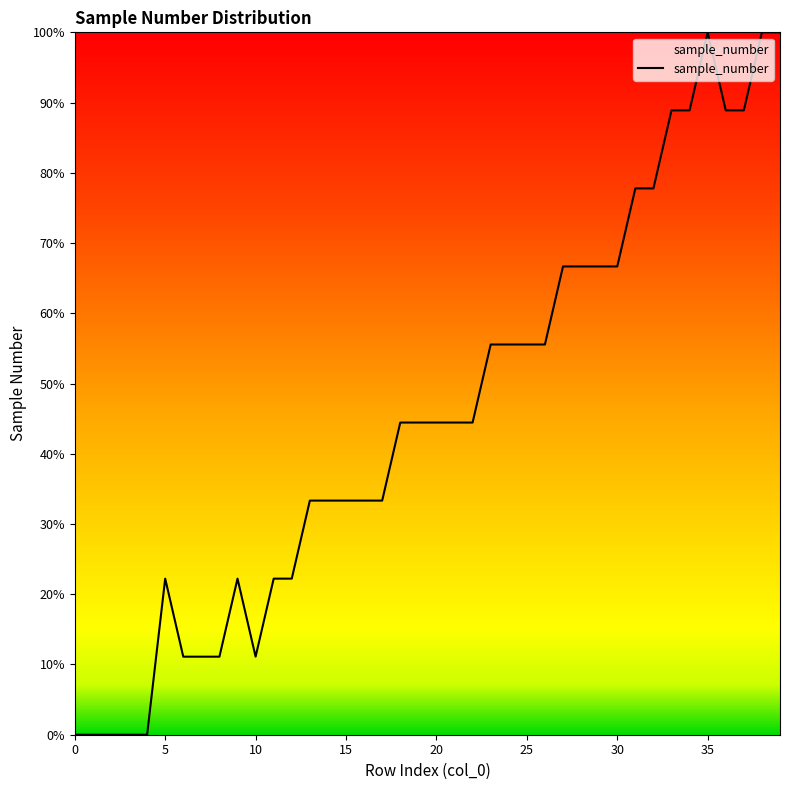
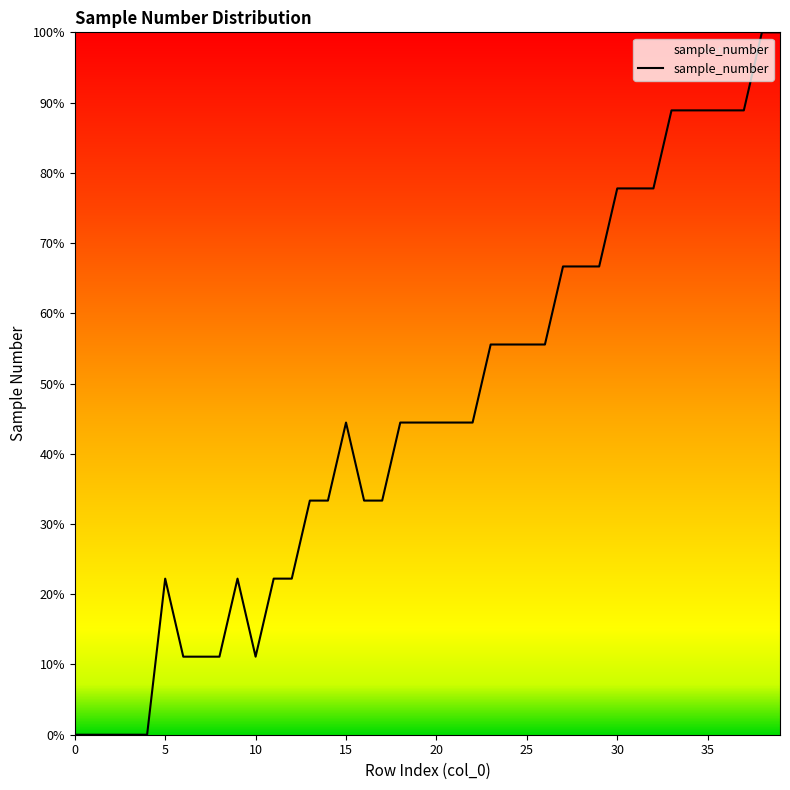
15: 33% -> 44%
30: 67% -> 78%
35: 100% -> 89%
